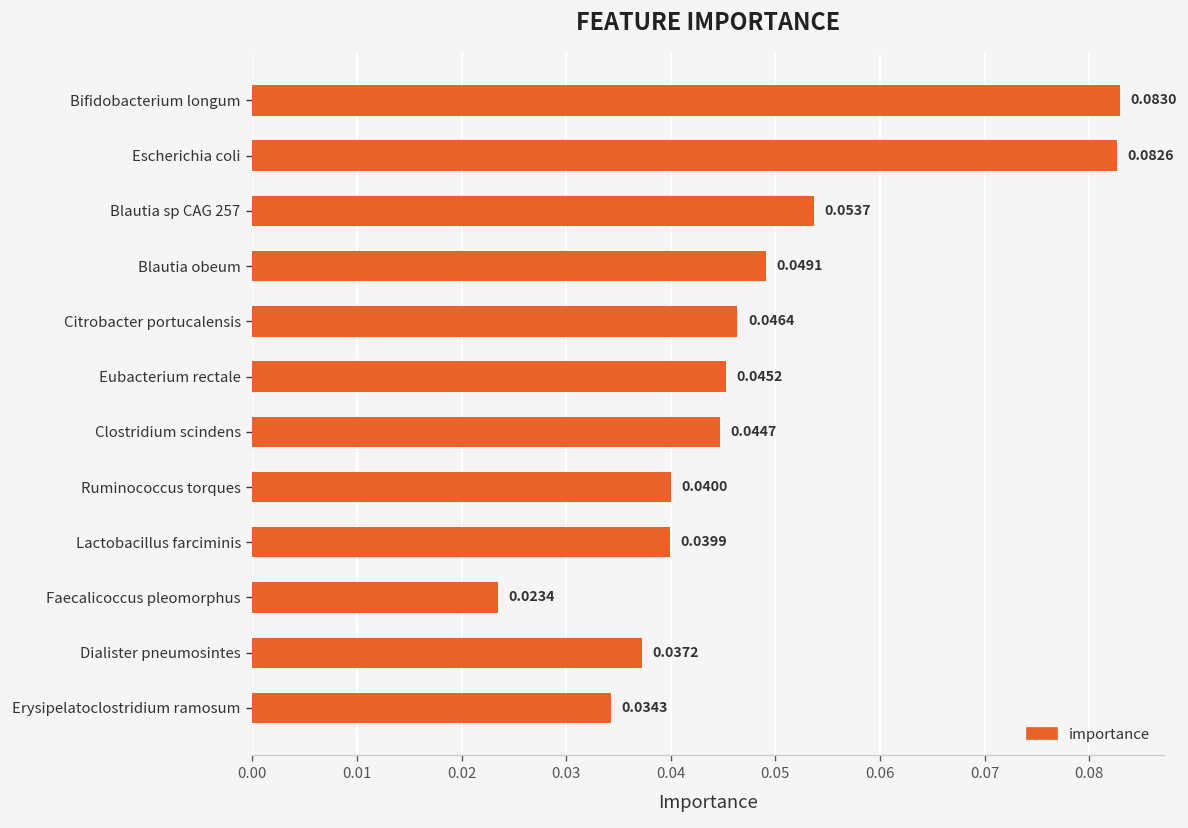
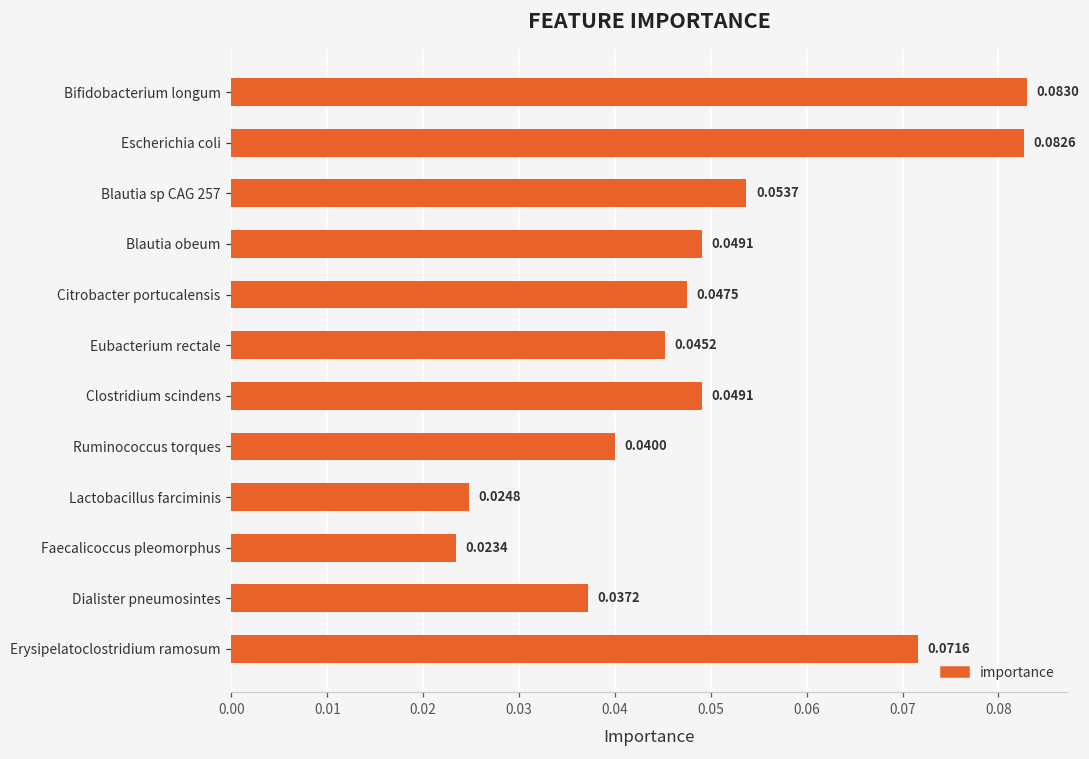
Citrobacter portucalensis: 0.0464 -> 0.0475
Clostridium scindens: 0.0447 -> 0.0491
Lactobacillus farciminis: 0.0399 -> 0.0248
Erysipelatoclostridium ramosum: 0.0343 -> 0.0716
